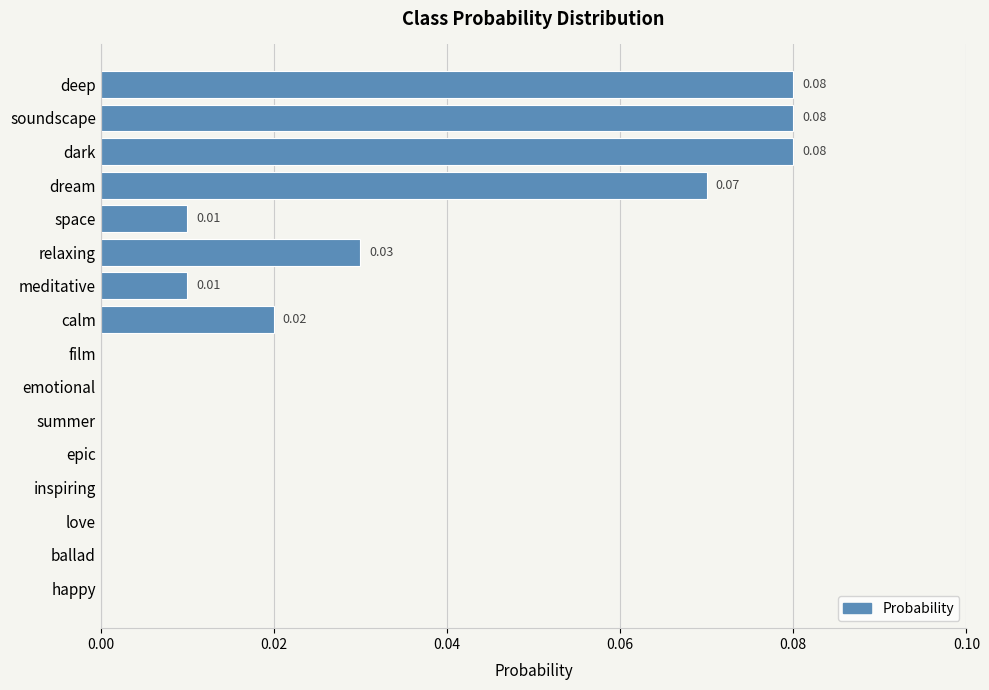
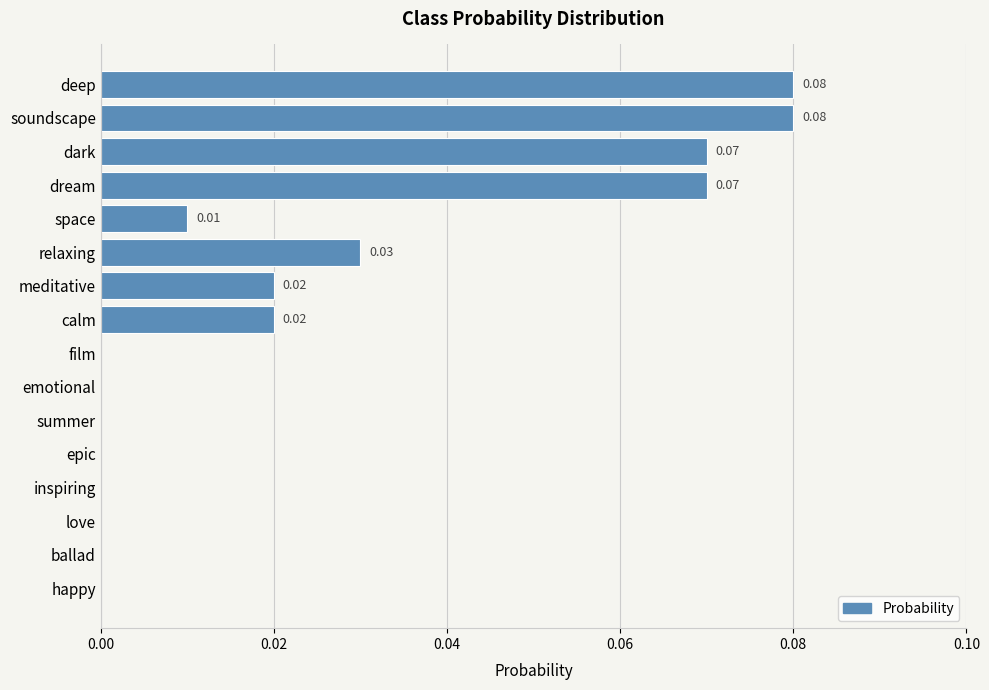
dark: 0.08 -> 0.07
meditative: 0.01 -> 0.02
